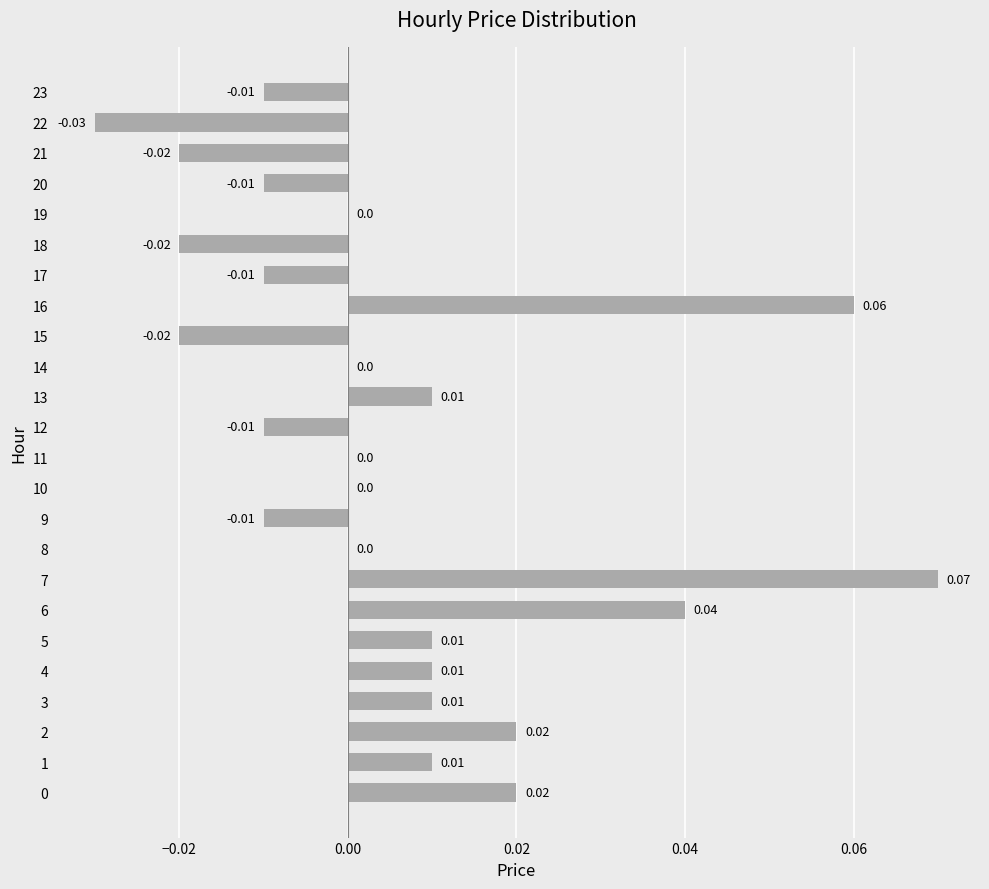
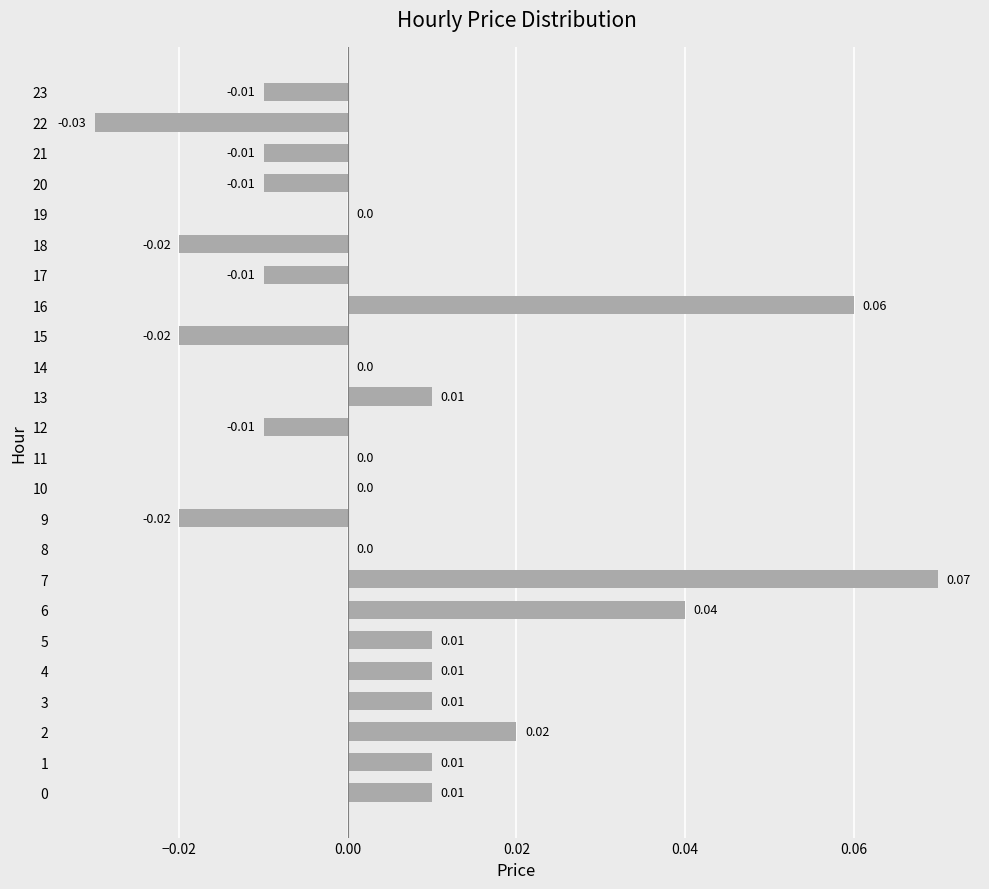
21: -0.02 -> -0.01
9: -0.01 -> -0.02
0: 0.02 -> 0.01
